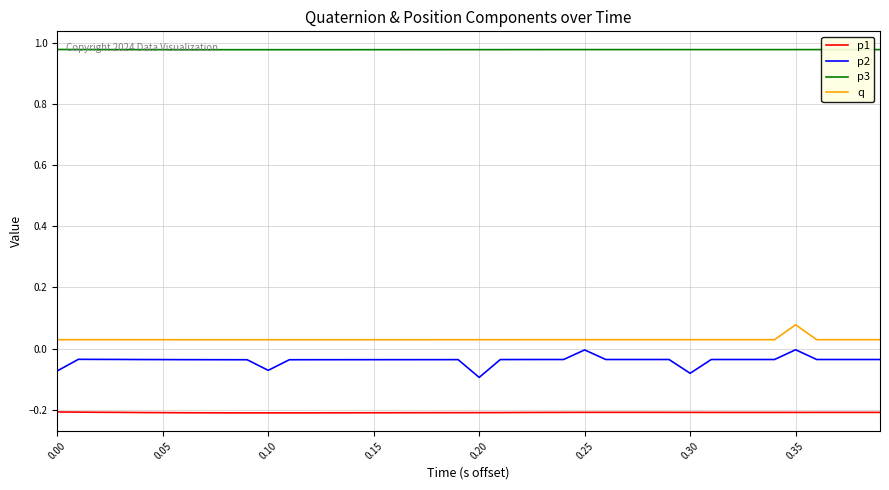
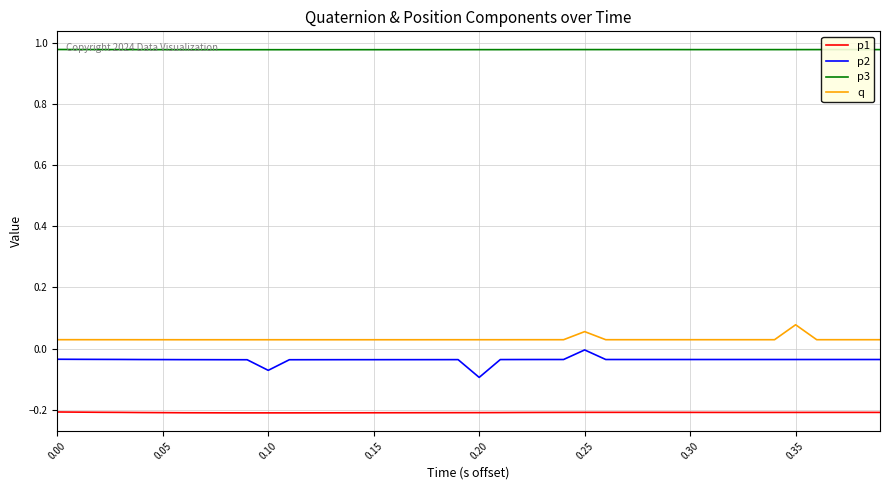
p2, 0.00: -0.07 -> -0.03
q, 0.25: 0.03 -> 0.06
p2, 0.30: -0.08 -> -0.04
p2, 0.35: 0.00 -> -0.04
